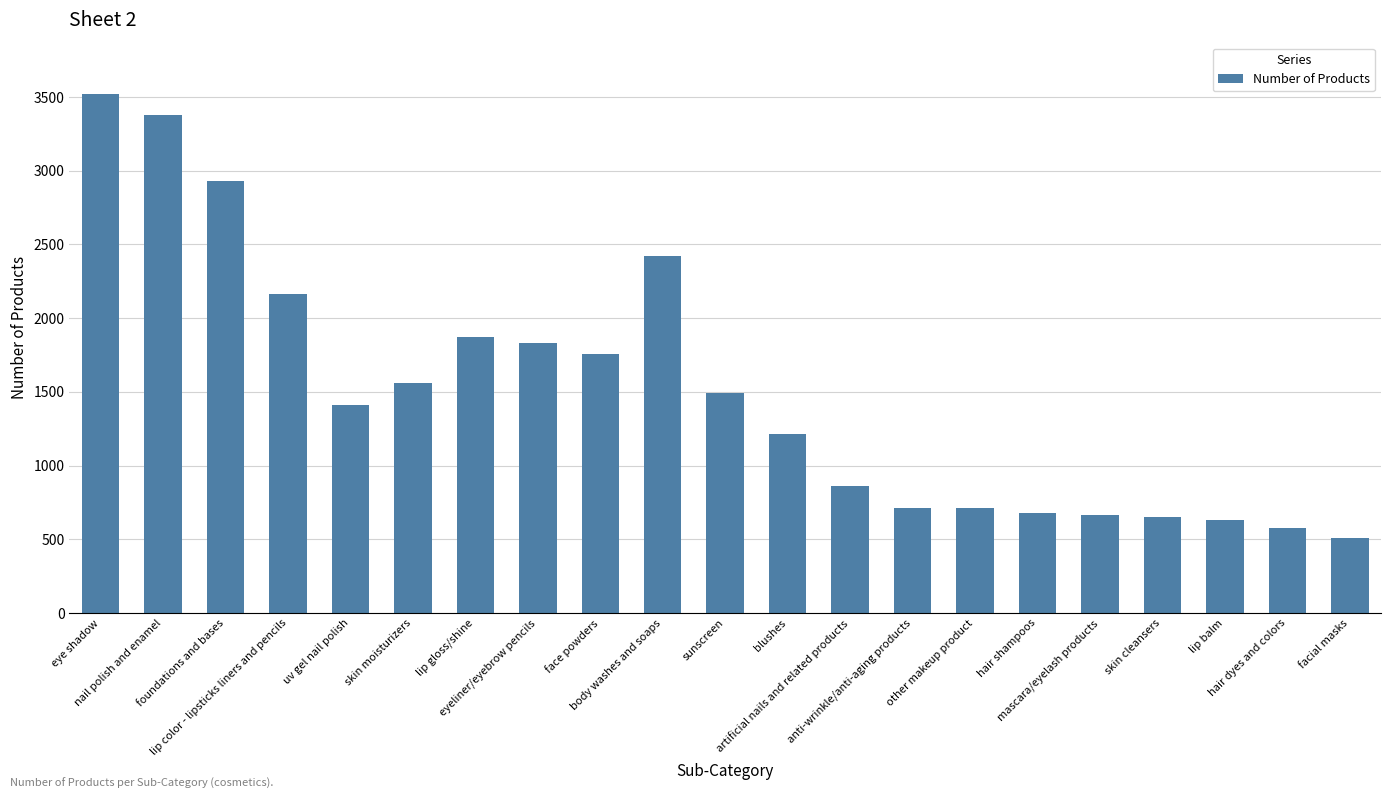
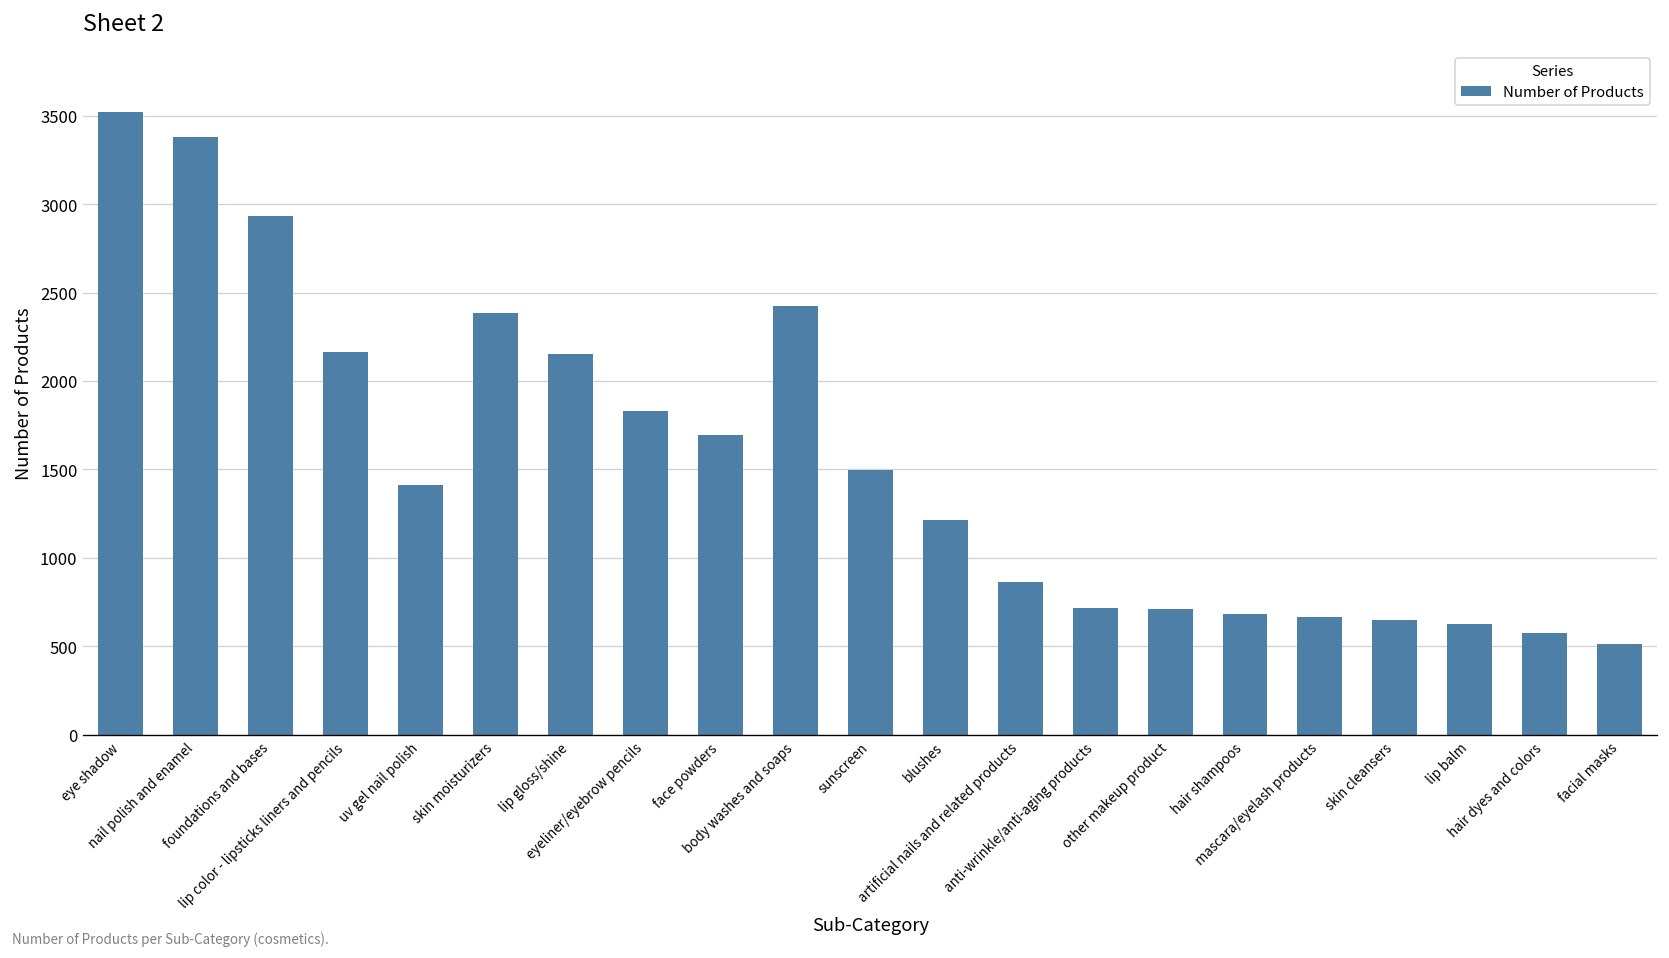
skin moisturizers: 1560 -> 2390
lip gloss/shine: 1880 -> 2150
face powders: 1760 -> 1700
